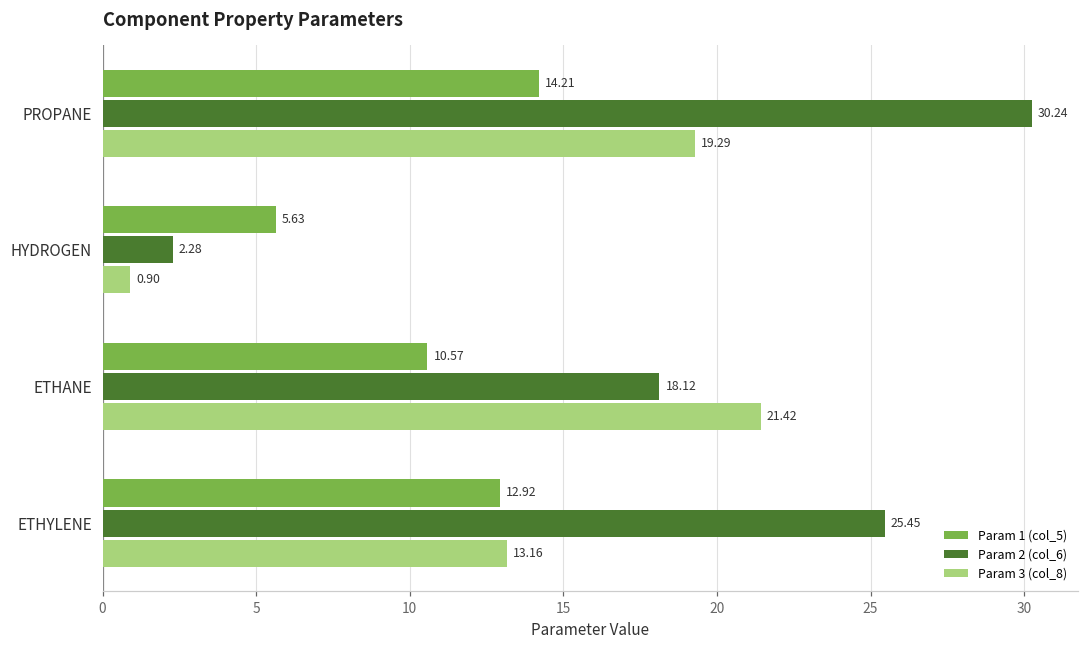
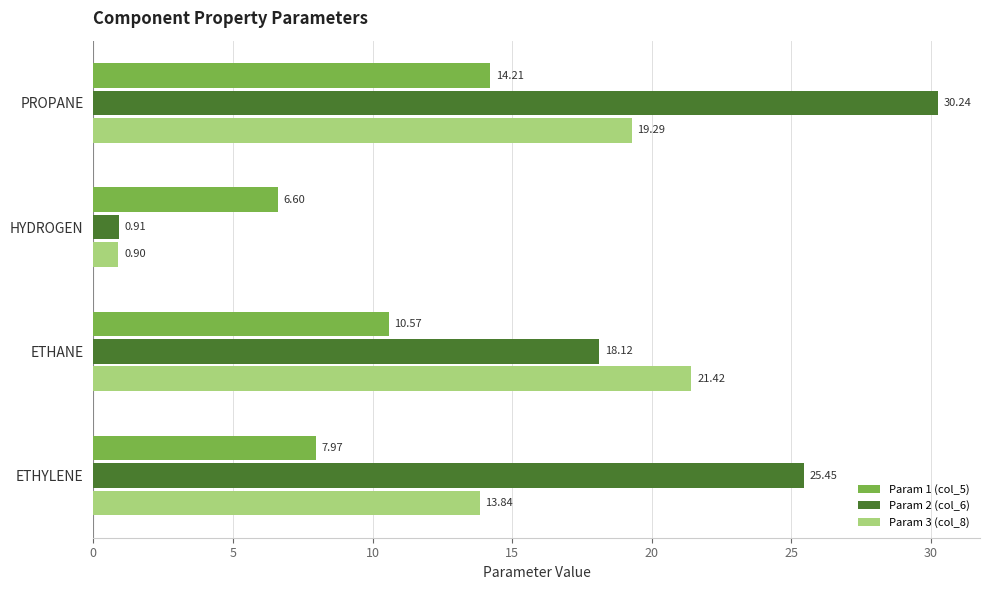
Param 1 (col_5), HYDROGEN: 5.63 -> 6.60
Param 2 (col_6), HYDROGEN: 2.28 -> 0.91
Param 1 (col_5), ETHYLENE: 12.92 -> 7.97
Param 3 (col_8), ETHYLENE: 13.16 -> 13.84
